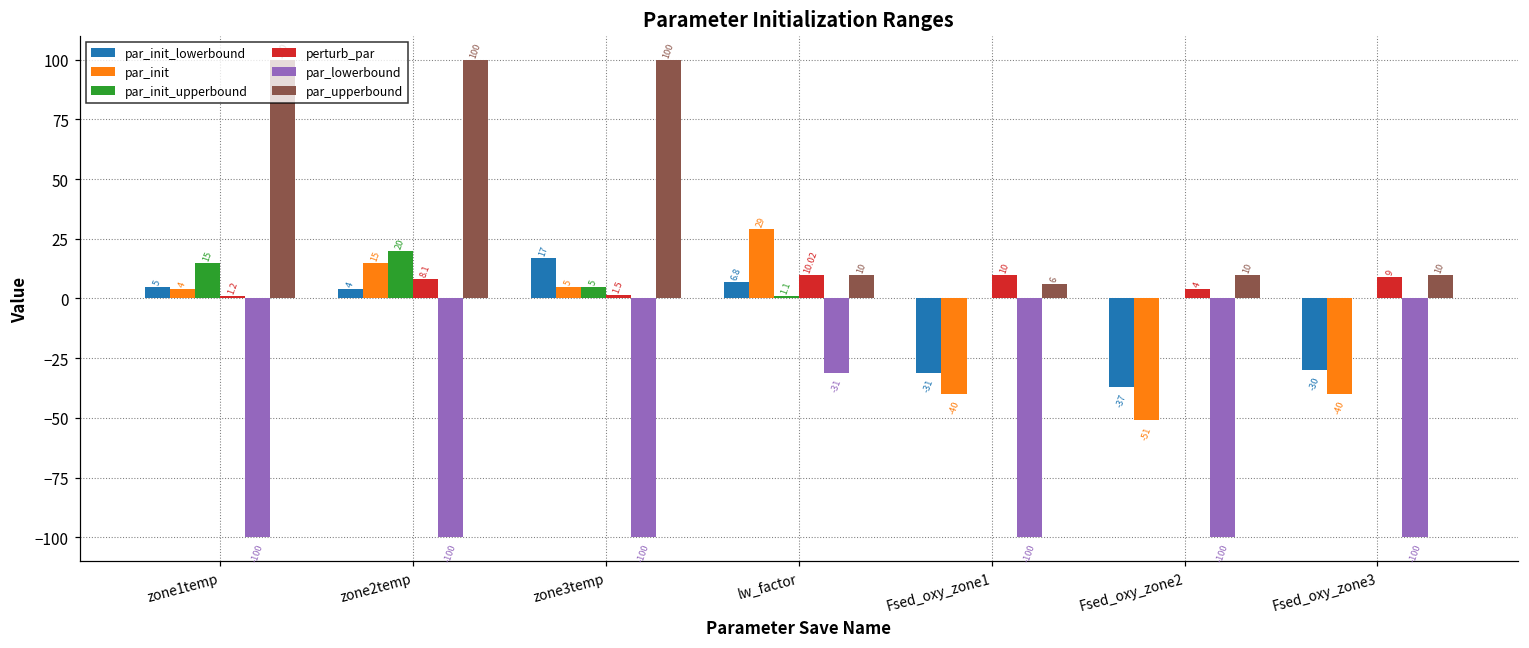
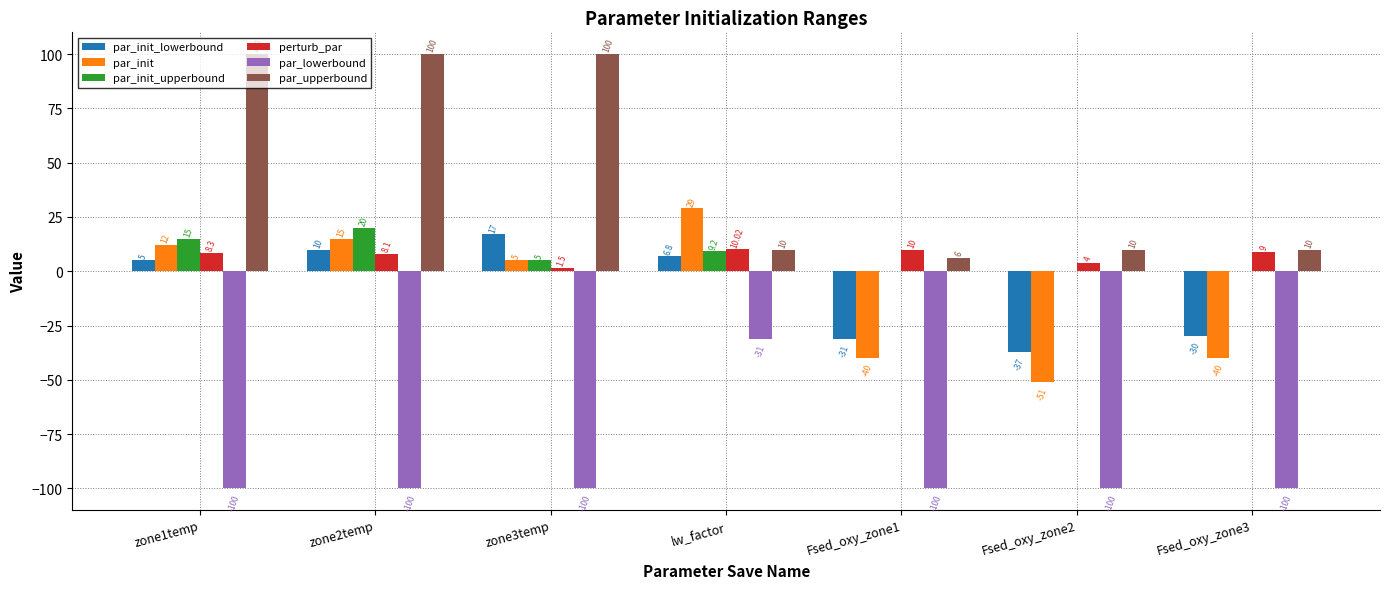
par_init, zone1temp: 4 -> 12
perturb_par, zone1temp: 1.2 -> 8.3
par_init_lowerbound, zone2temp: 4 -> 10
par_init_upperbound, lw_factor: 1.1 -> 9.2
